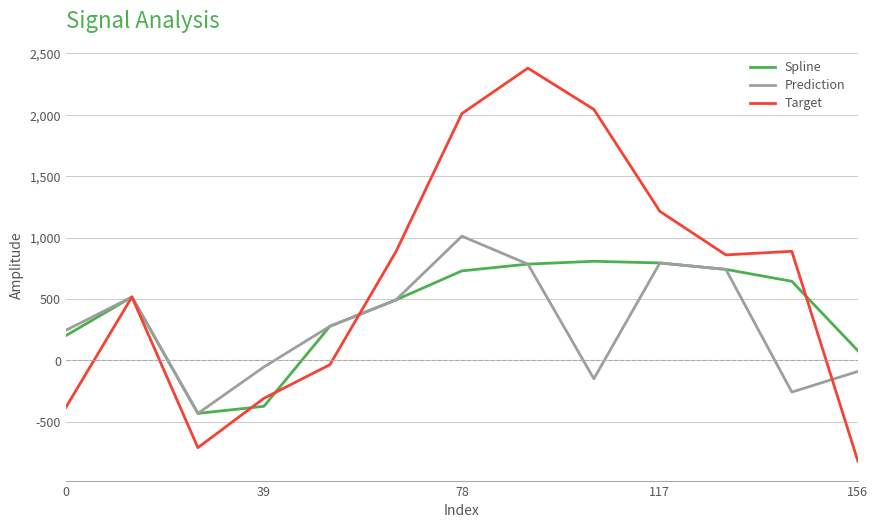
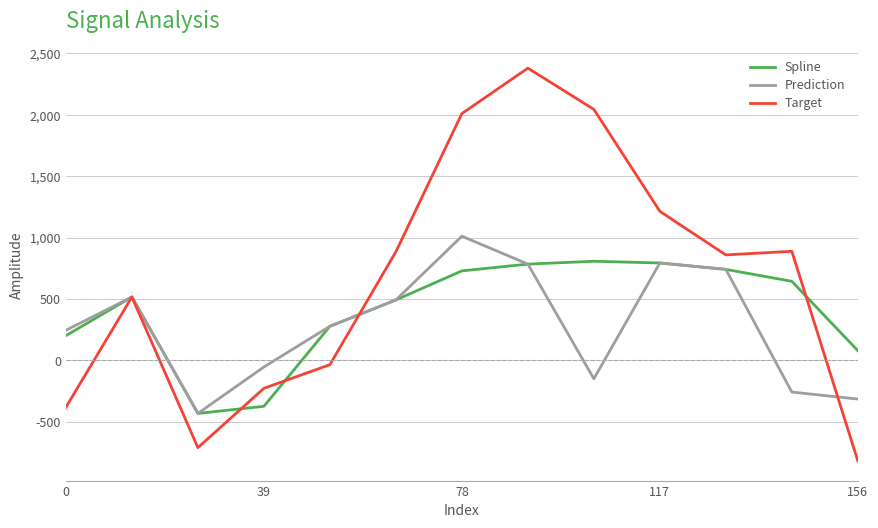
Target, 39: -310 -> -230
Prediction, 156: -90 -> -310
